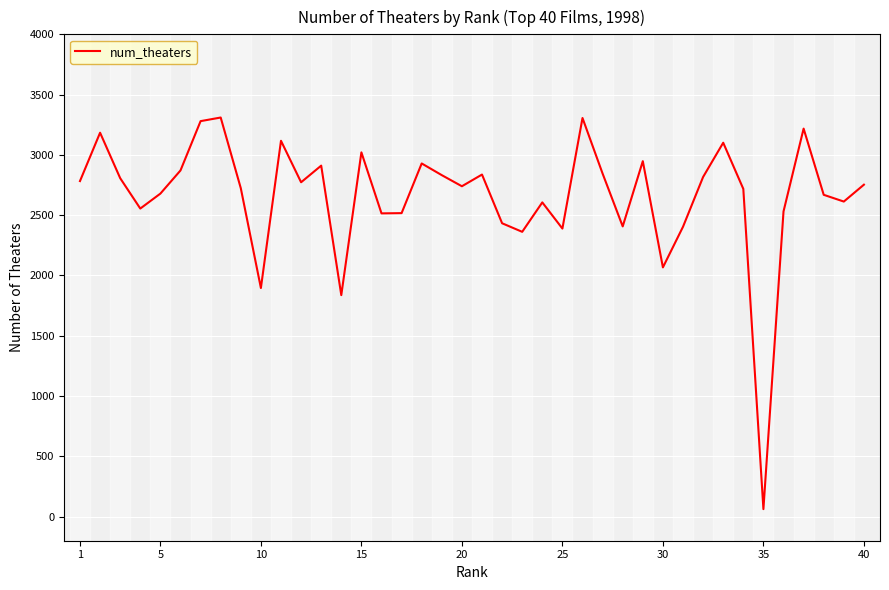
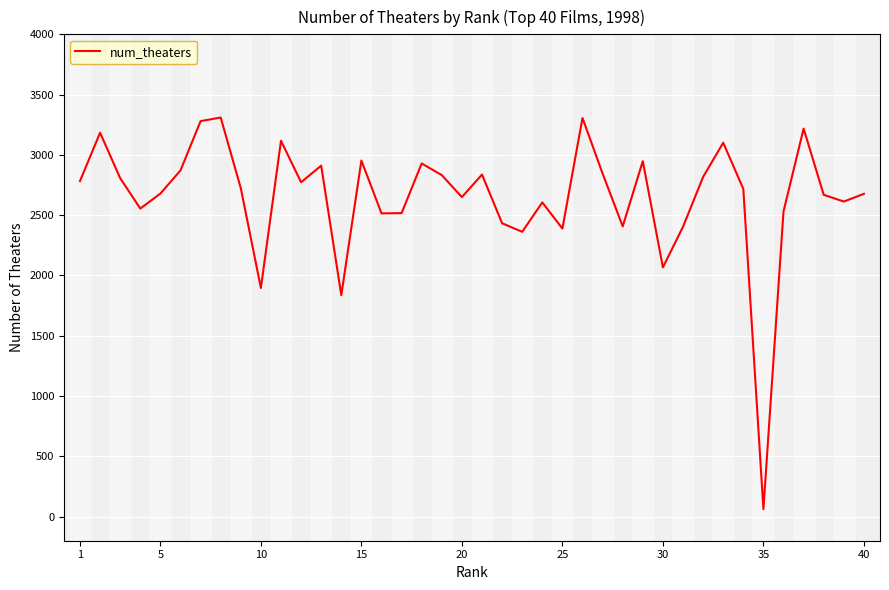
15: 3020 -> 2950
20: 2740 -> 2650
40: 2750 -> 2680
